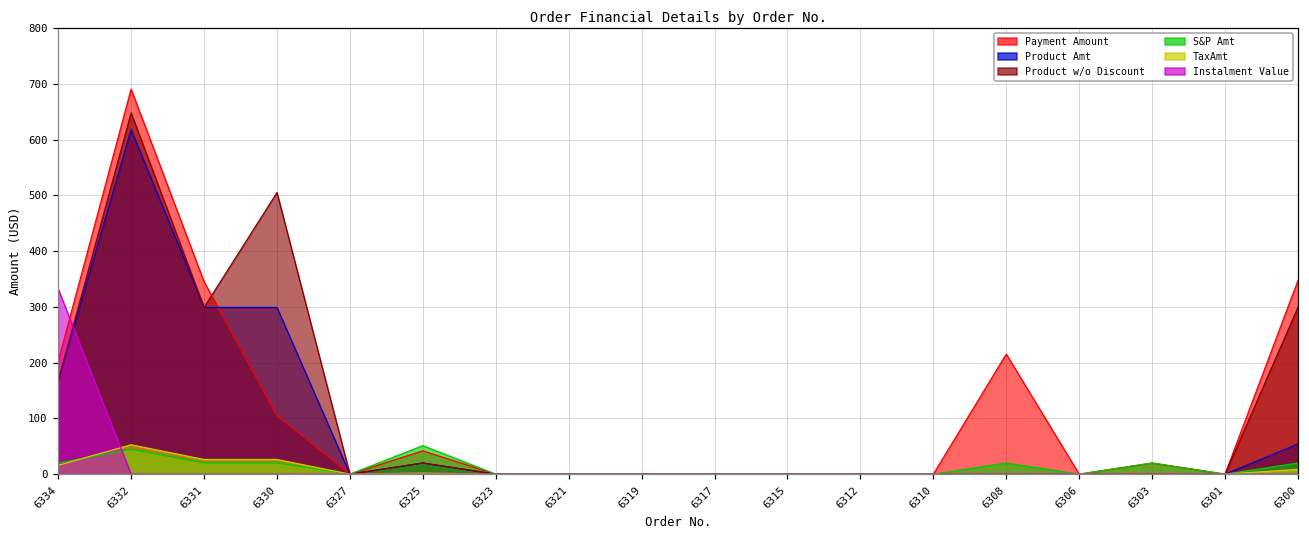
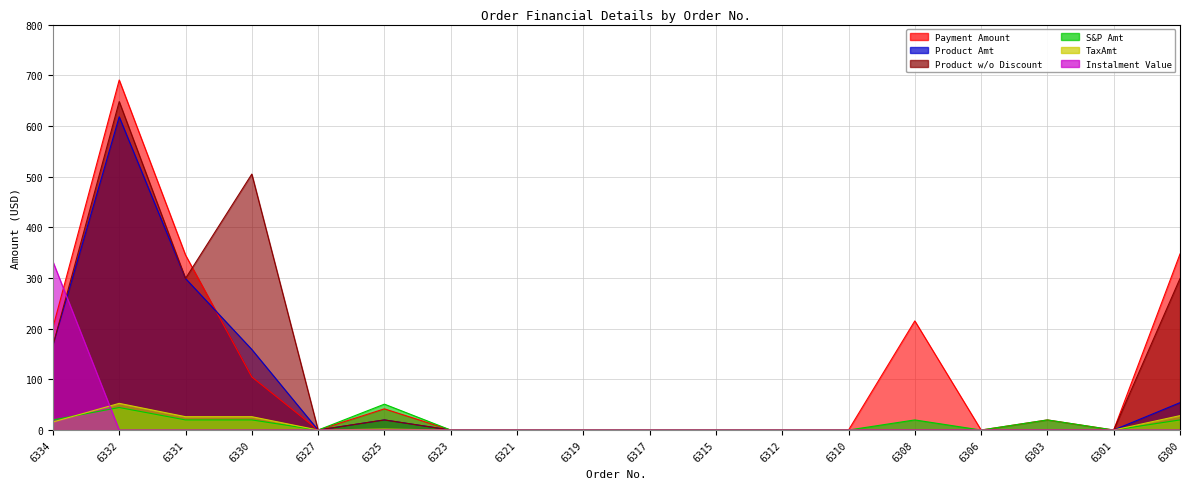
Product Amt, 6330: 300 -> 160
TaxAmt, 6300: 10 -> 30
